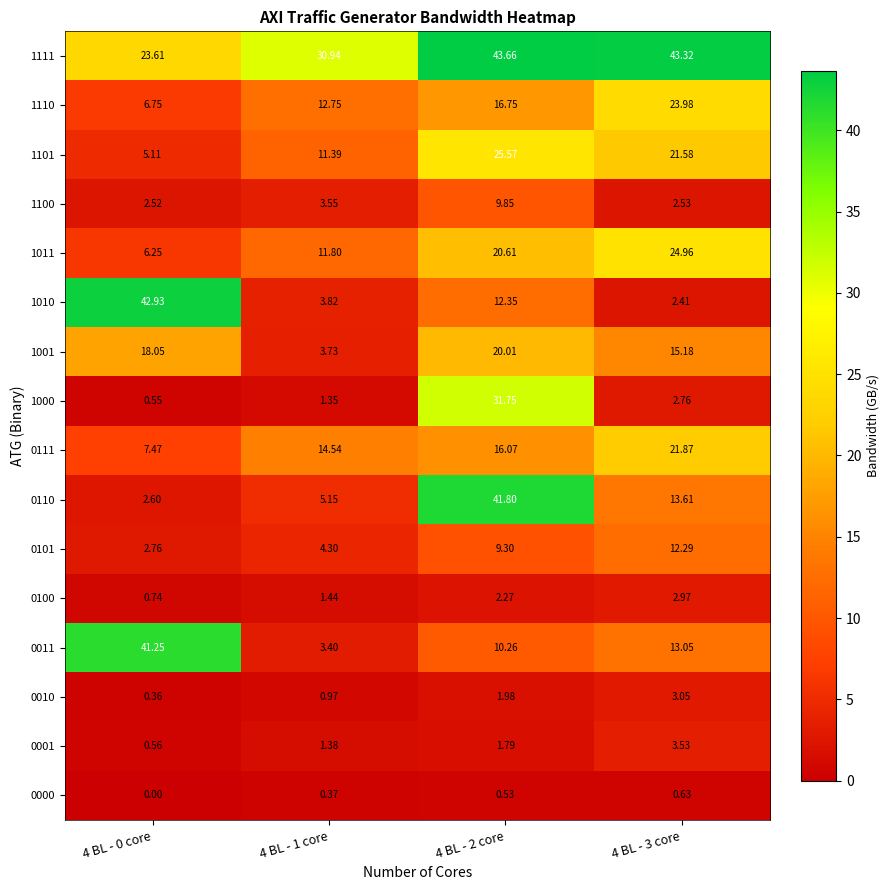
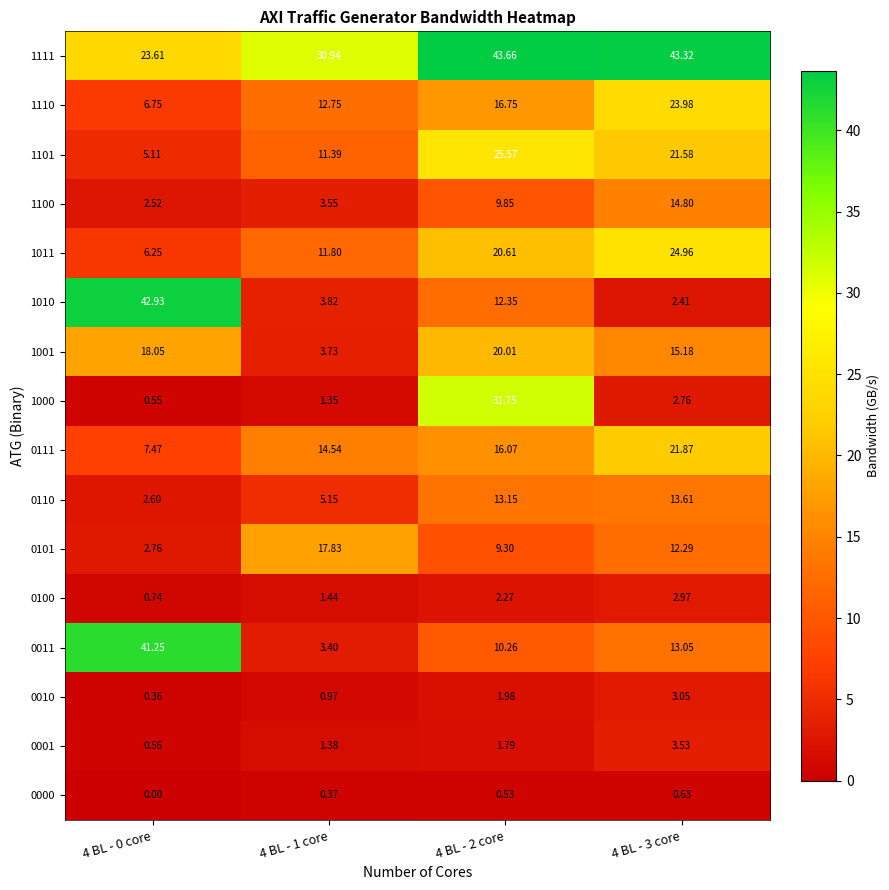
1100, 4 BL - 3 core: 2.53 -> 14.80
0110, 4 BL - 2 core: 41.80 -> 13.15
0101, 4 BL - 1 core: 4.30 -> 17.83
